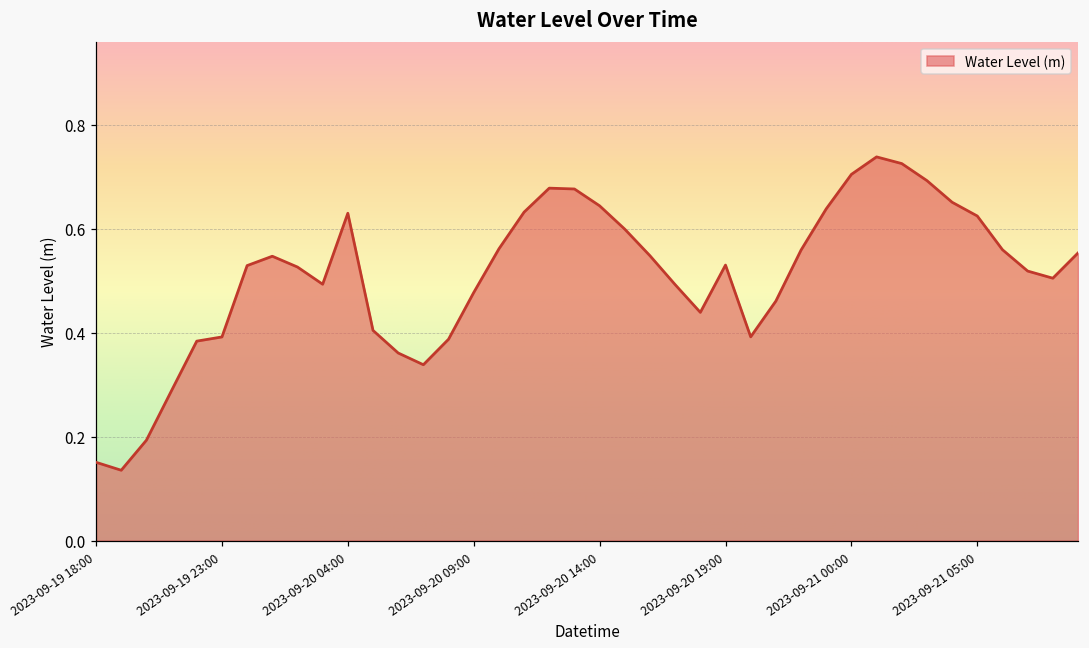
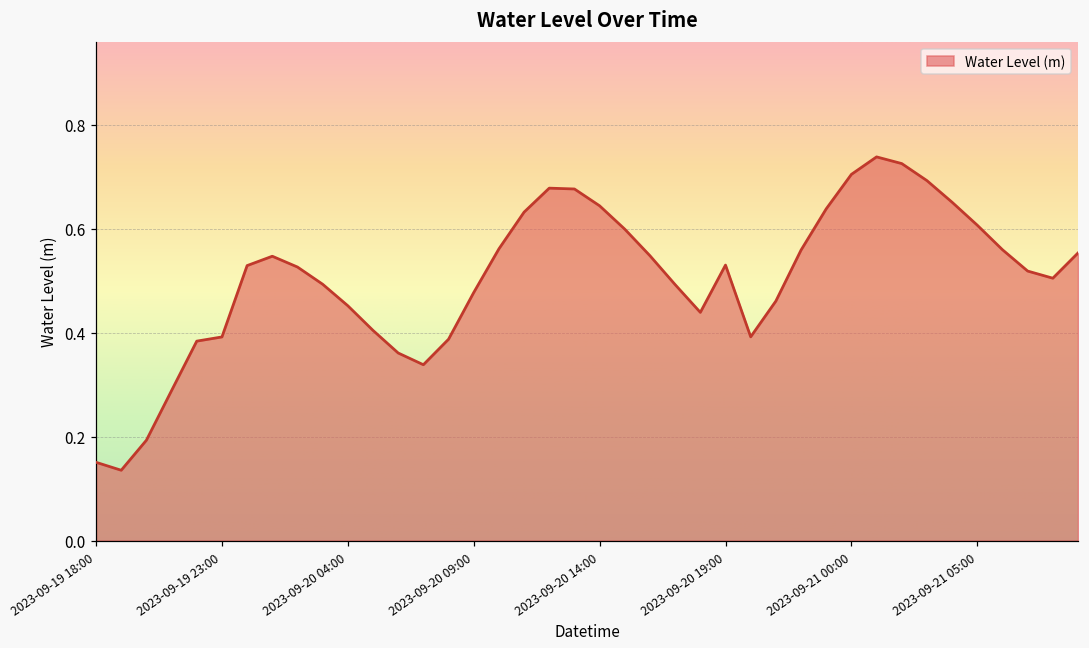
2023-09-20 04:00: 0.63 -> 0.45
2023-09-21 05:00: 0.62 -> 0.61
